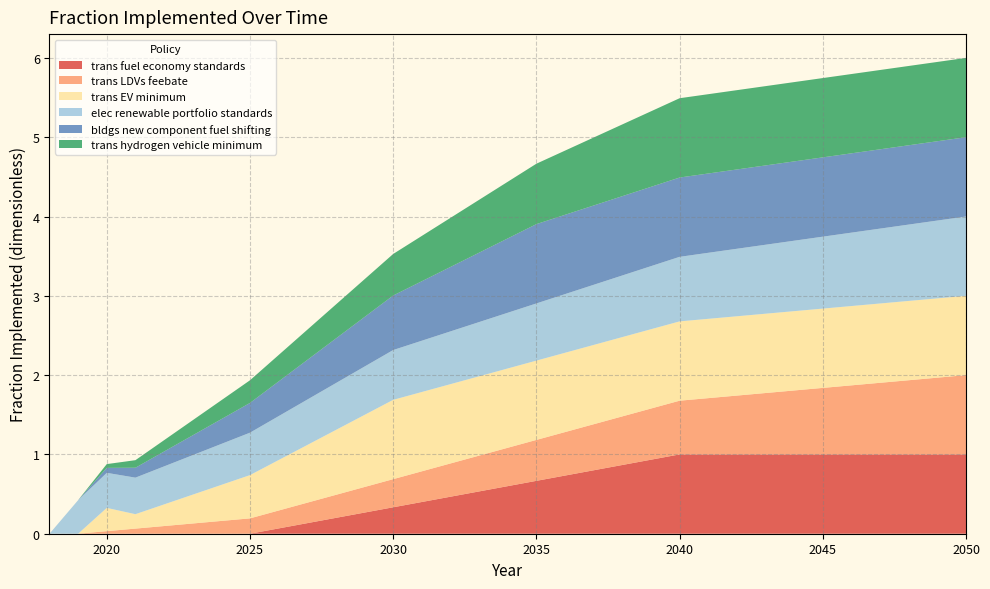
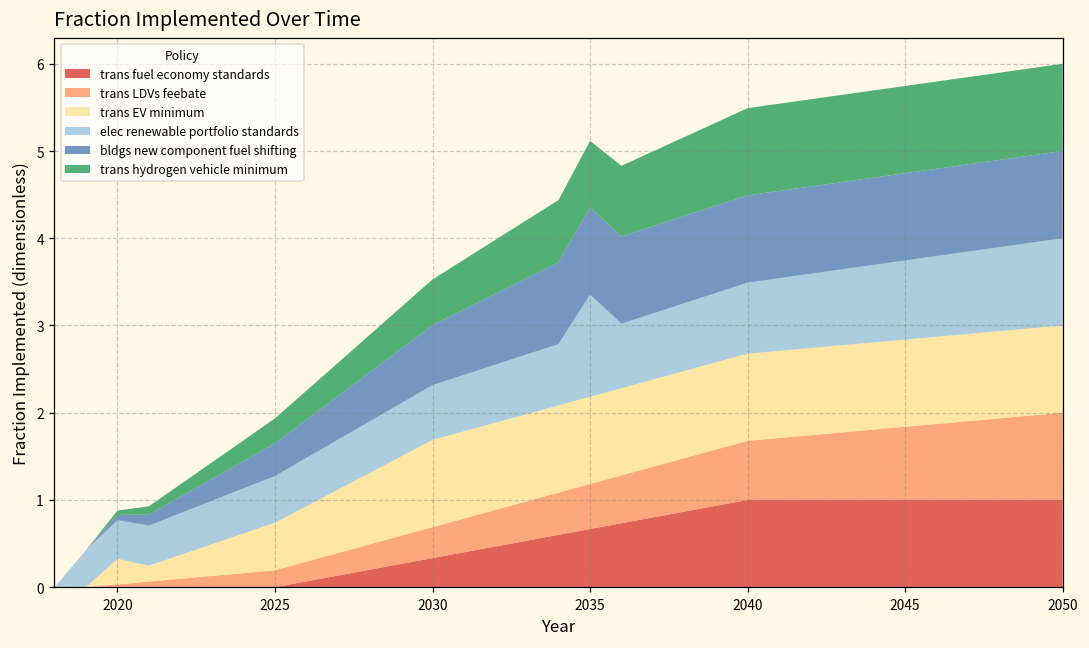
elec renewable portfolio standards, 2035: 0.7 -> 1.2
